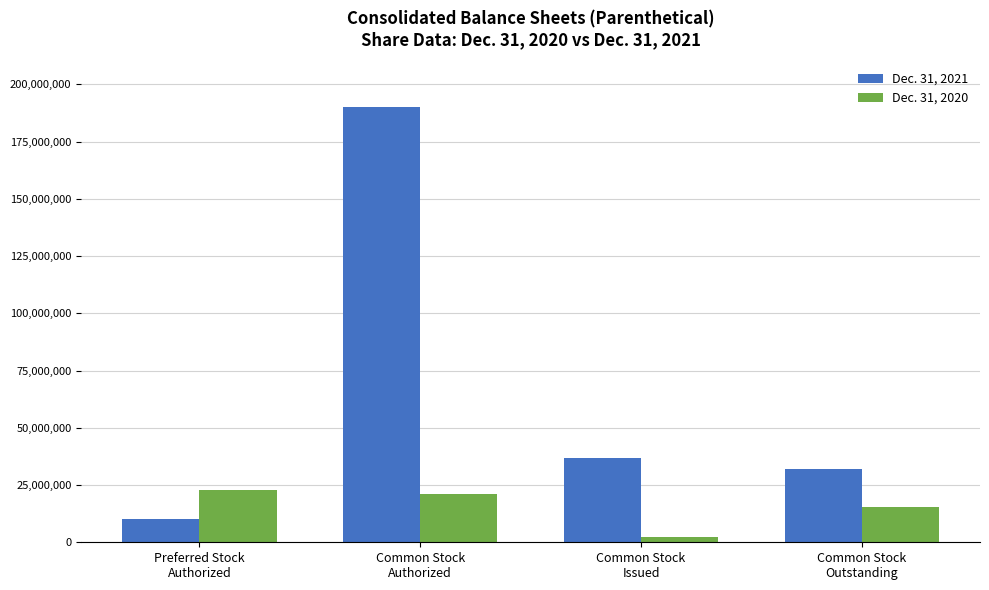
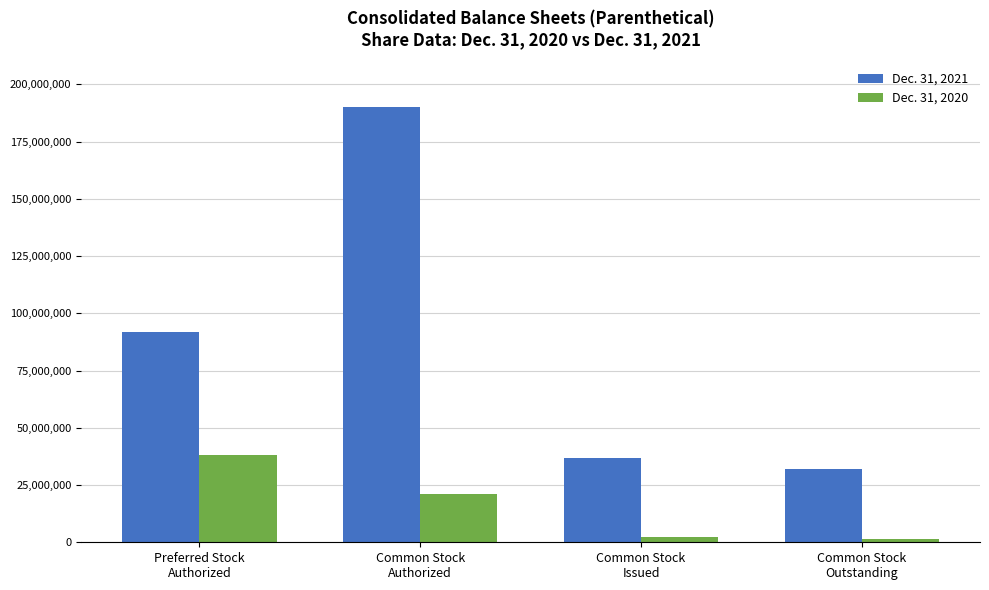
Dec. 31, 2021, Preferred Stock Authorized: 10,000,000 -> 92,000,000
Dec. 31, 2020, Preferred Stock Authorized: 23,000,000 -> 38,000,000
Dec. 31, 2020, Common Stock Outstanding: 16,000,000 -> 1,000,000
